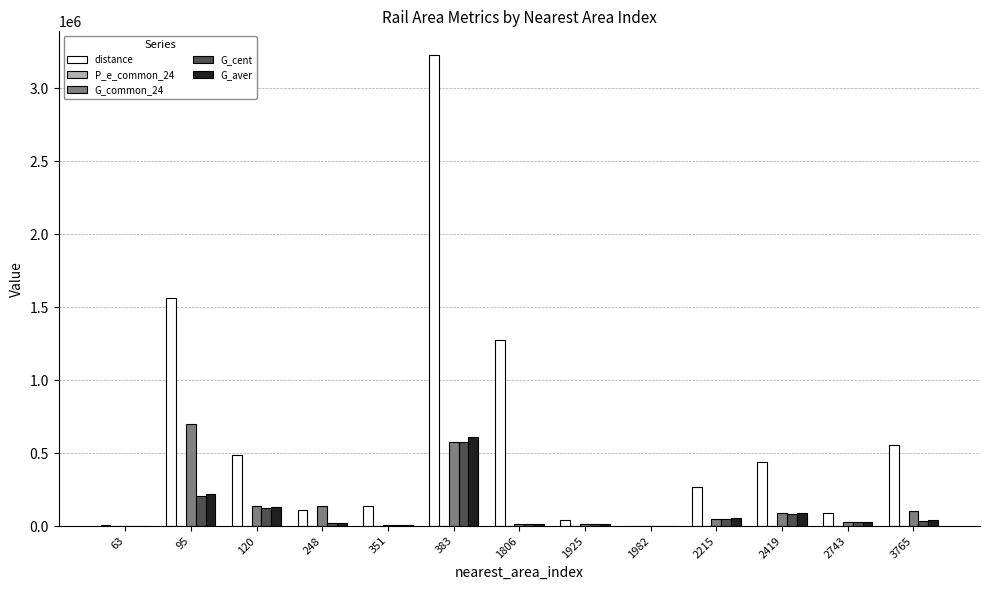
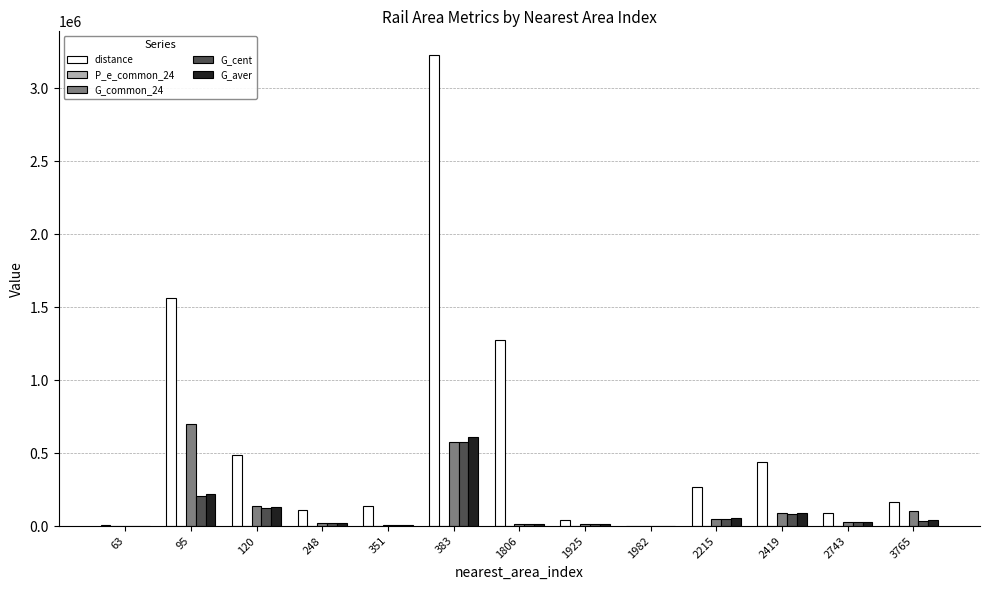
G_common_24, 248: 140000 -> 20000
distance, 3765: 550000 -> 170000
